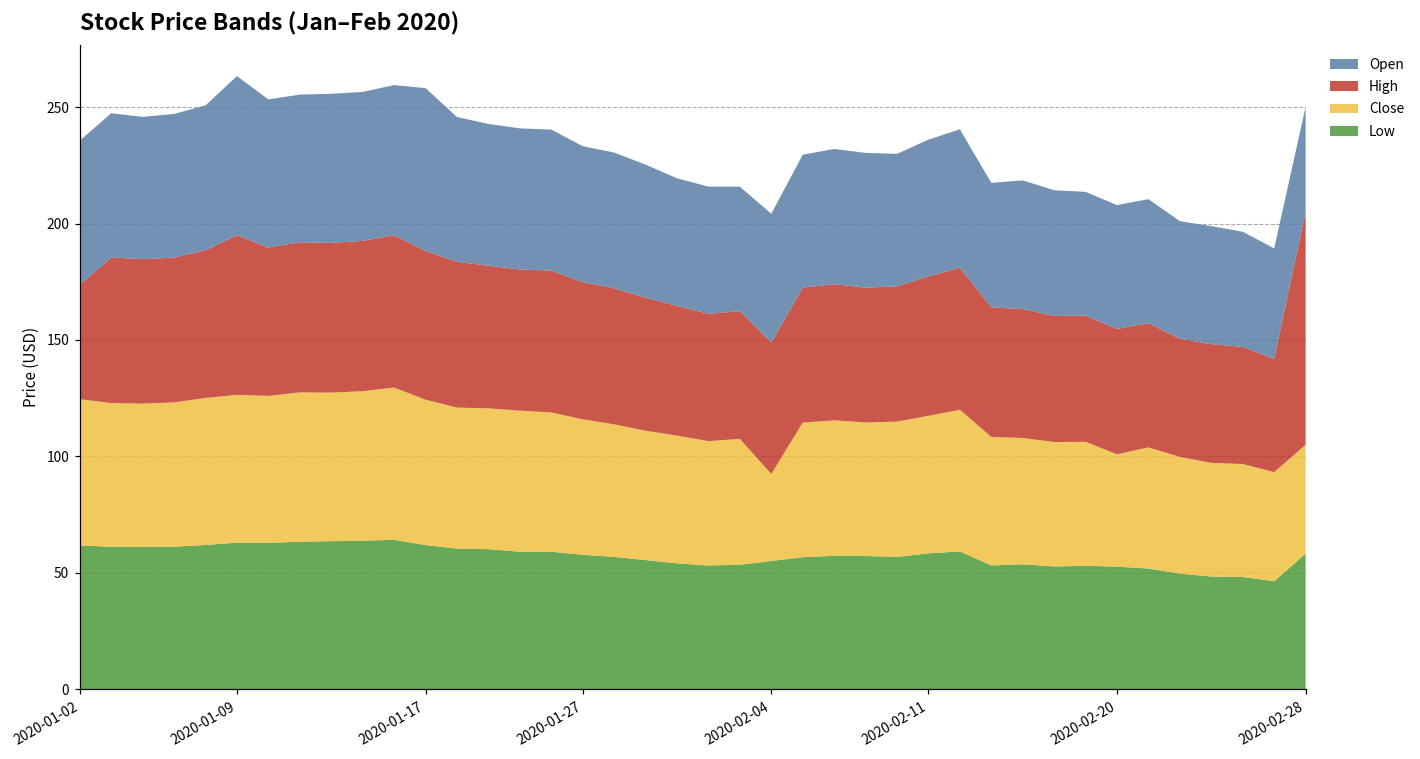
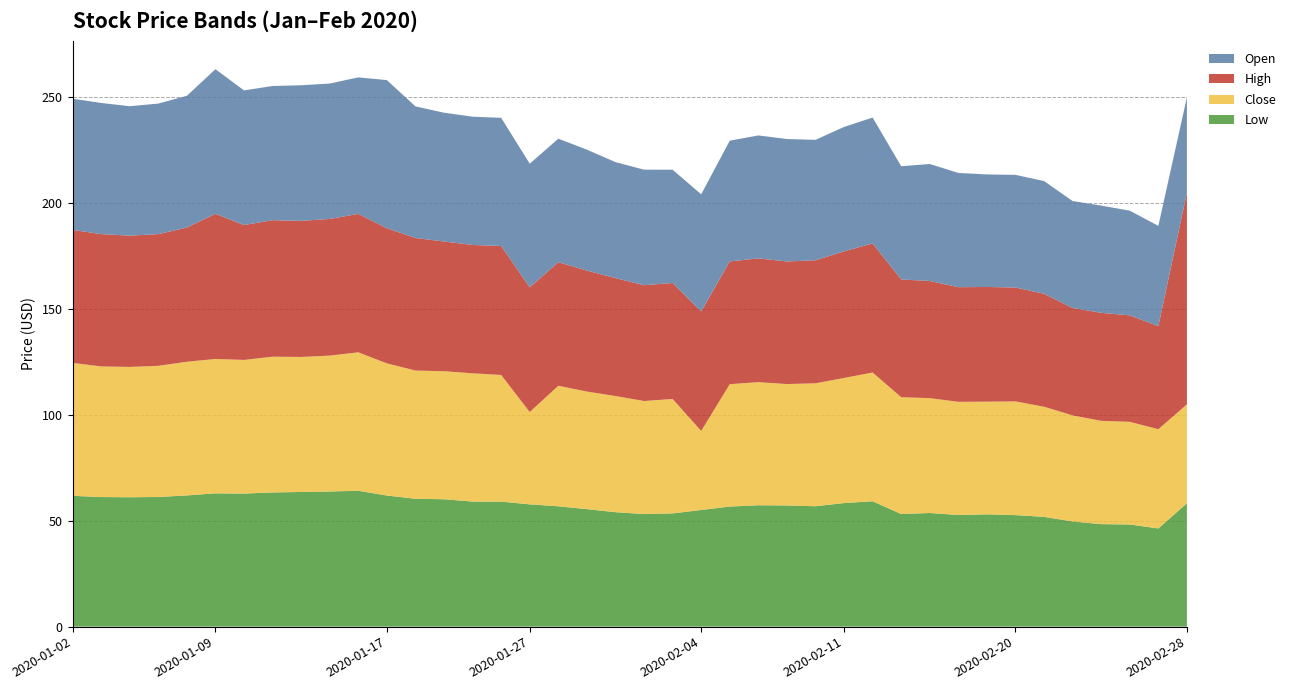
High, 2020-01-02: 49 -> 63
Close, 2020-01-27: 58 -> 44
Close, 2020-02-20: 48 -> 54
